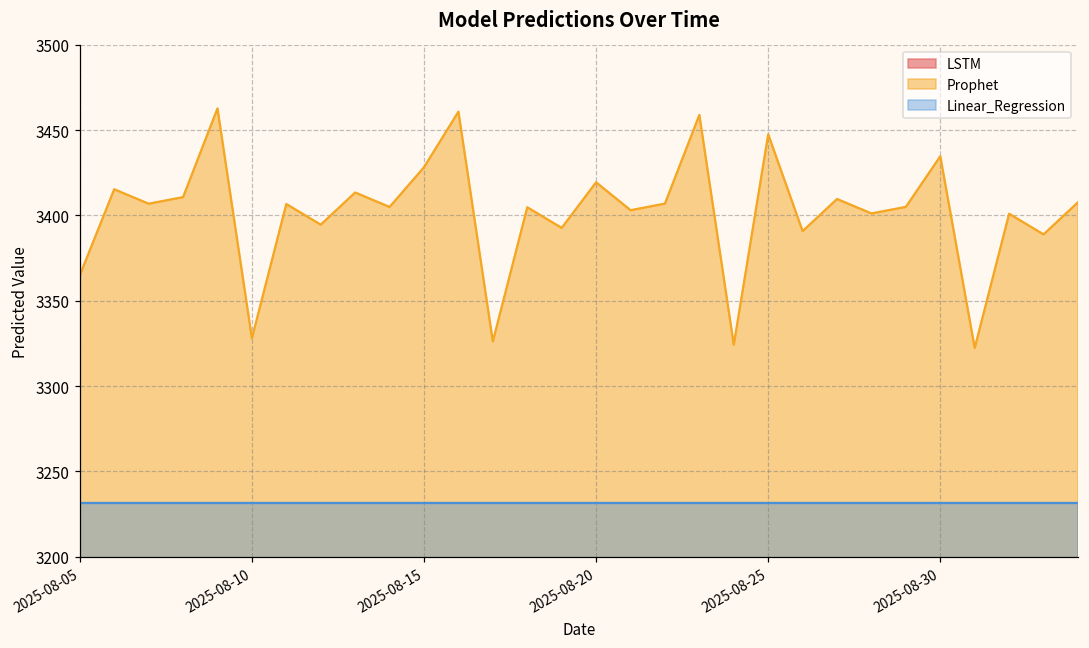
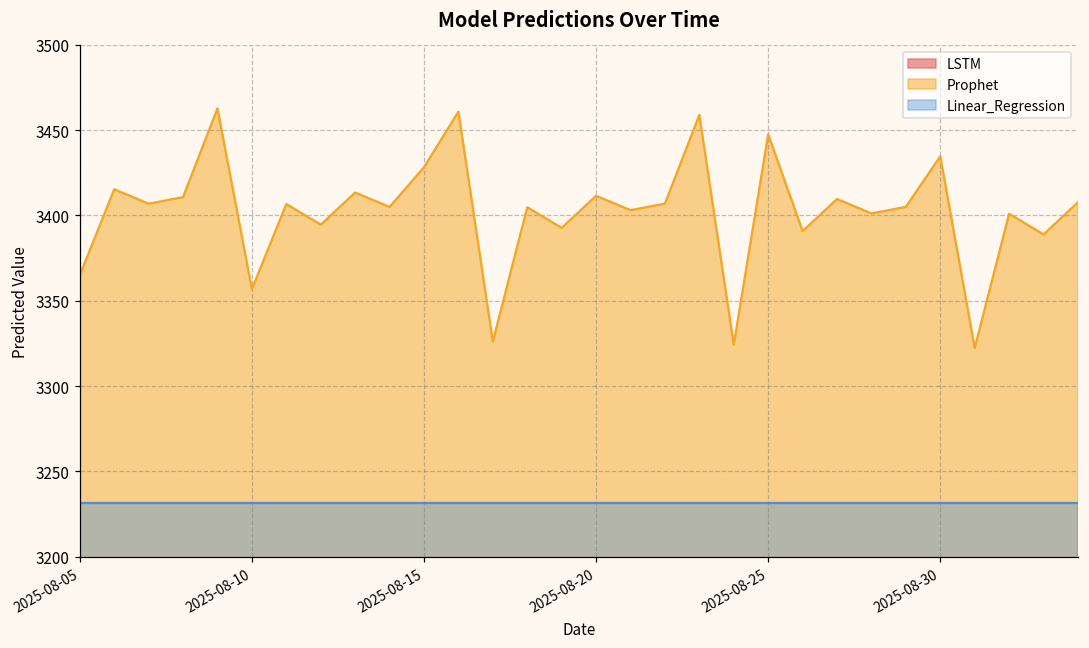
Prophet, 2025-08-10: 3328 -> 3357
Prophet, 2025-08-20: 3419 -> 3412
